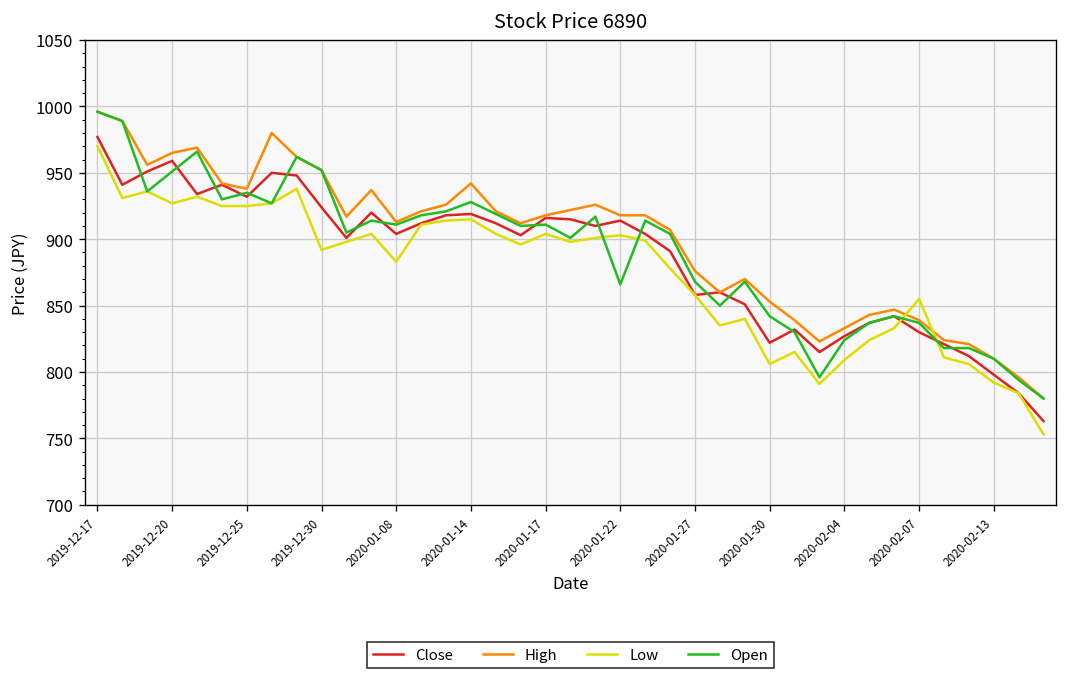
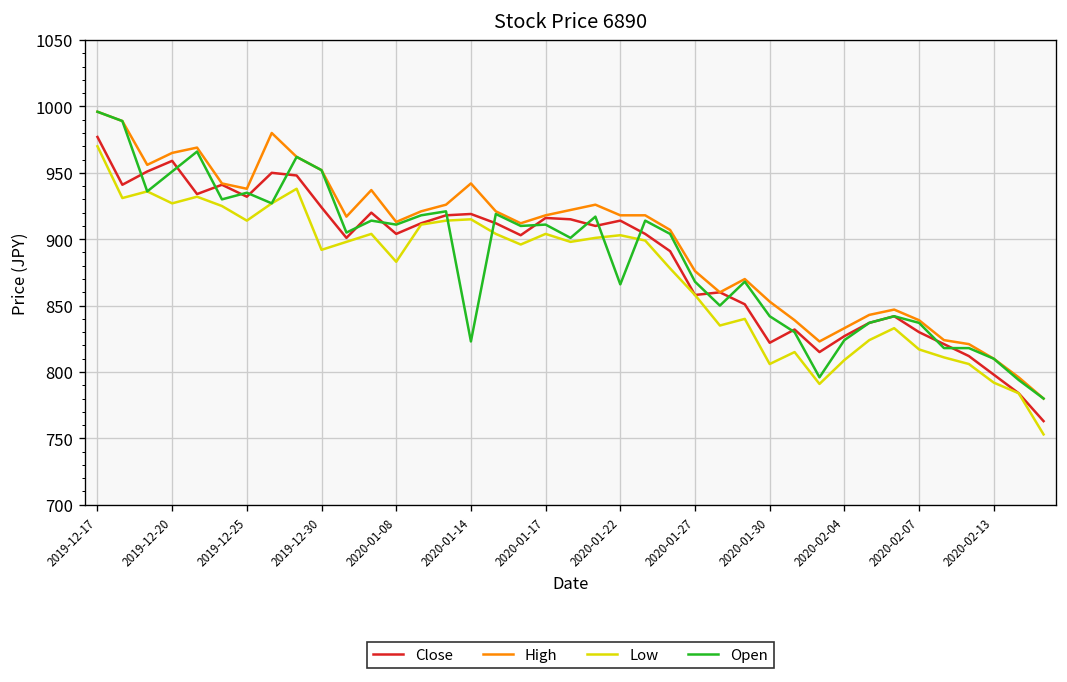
Low, 2019-12-25: 925 -> 914
Open, 2020-01-14: 928 -> 823
Low, 2020-02-07: 855 -> 817
